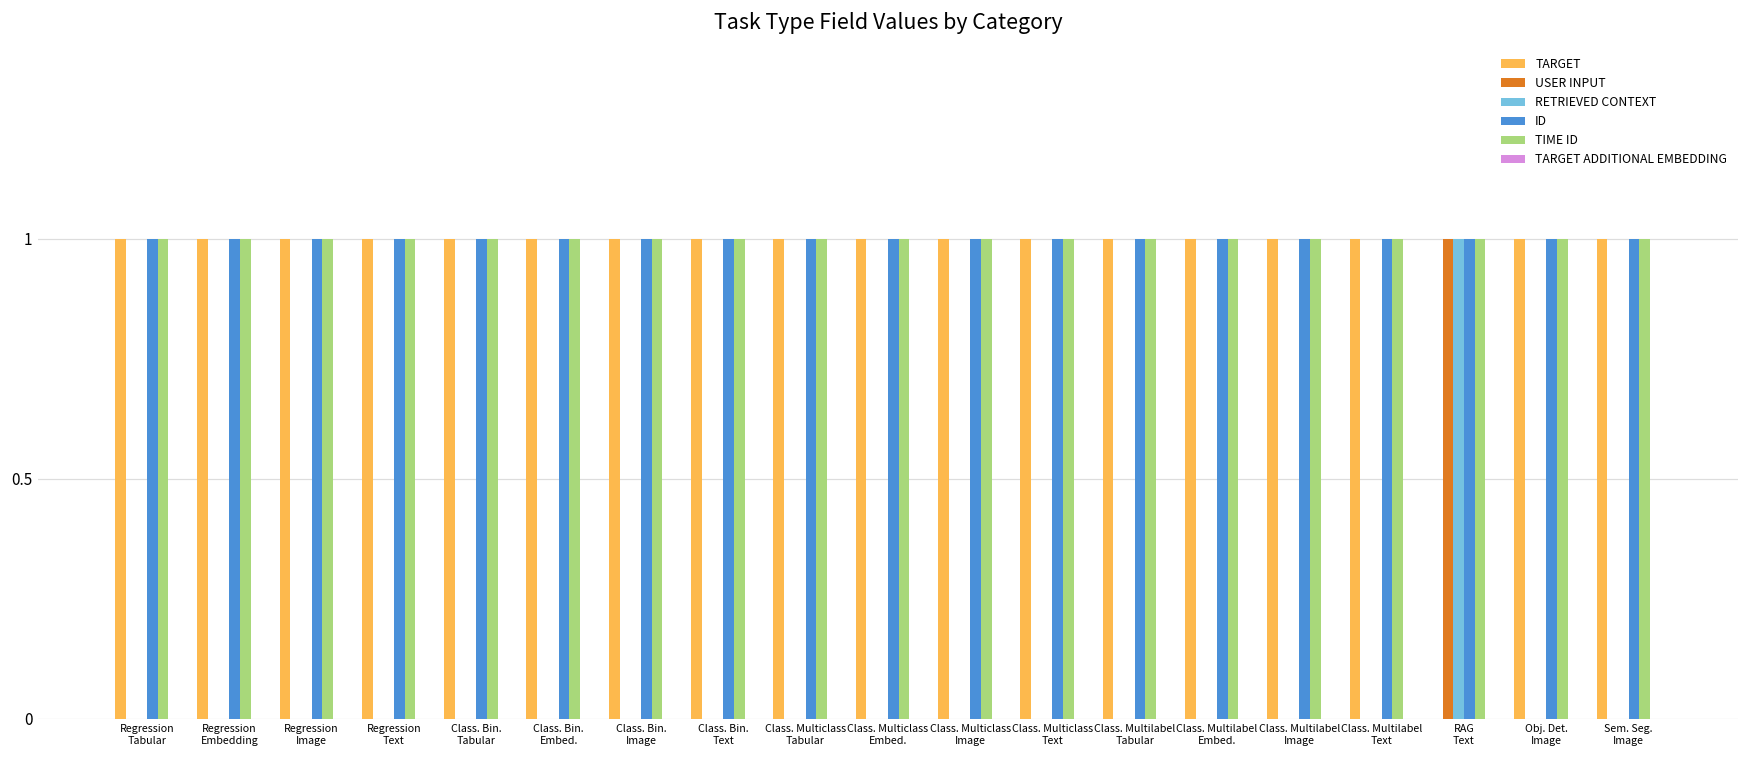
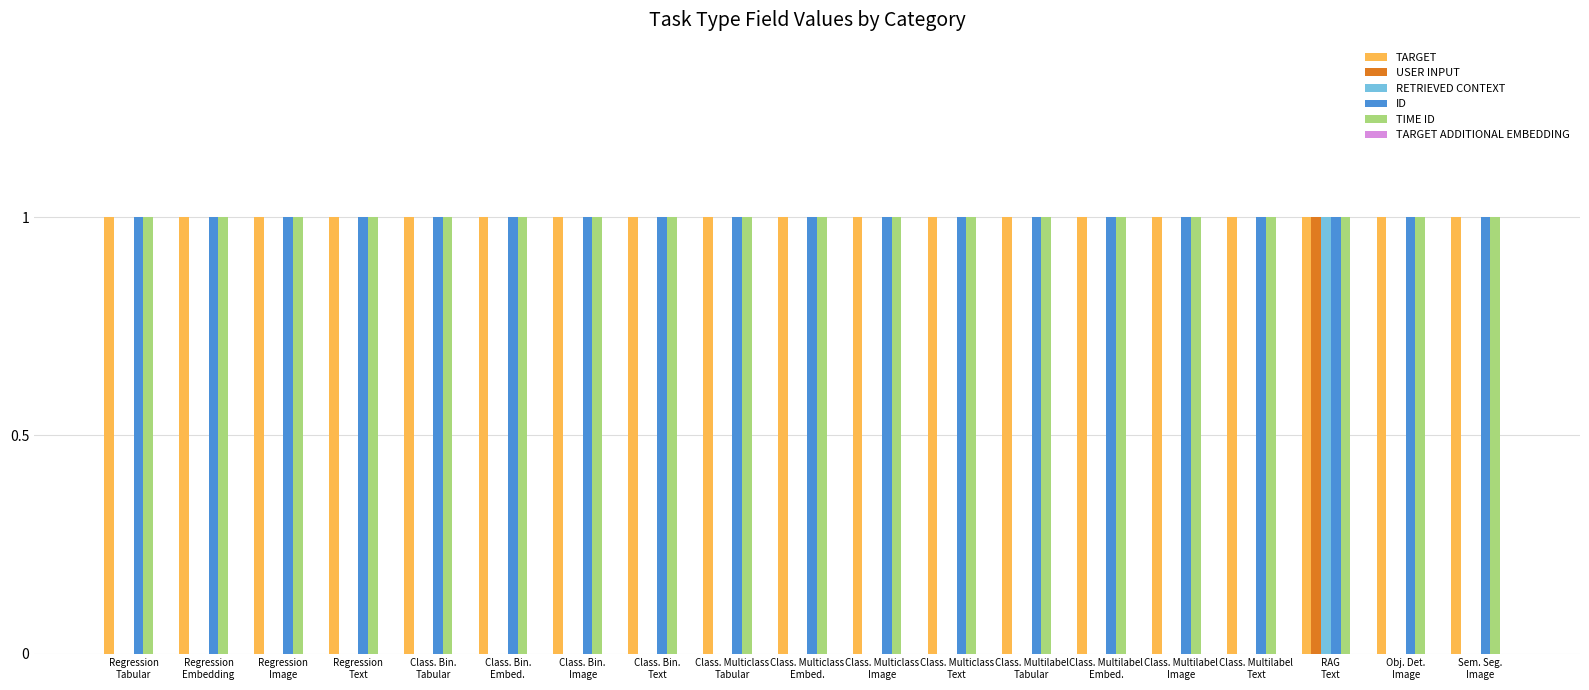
TARGET, RAG Text: 0 -> 1
